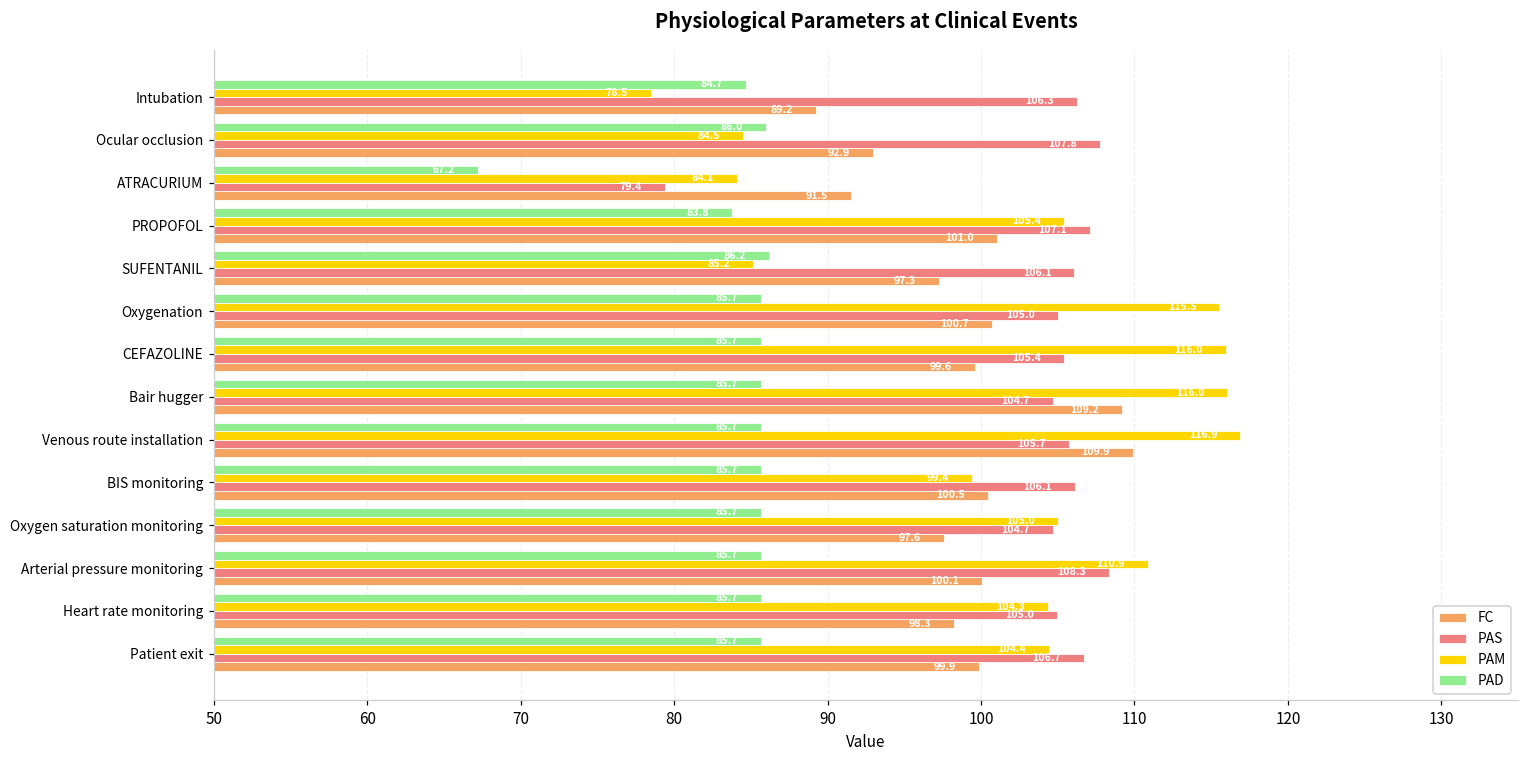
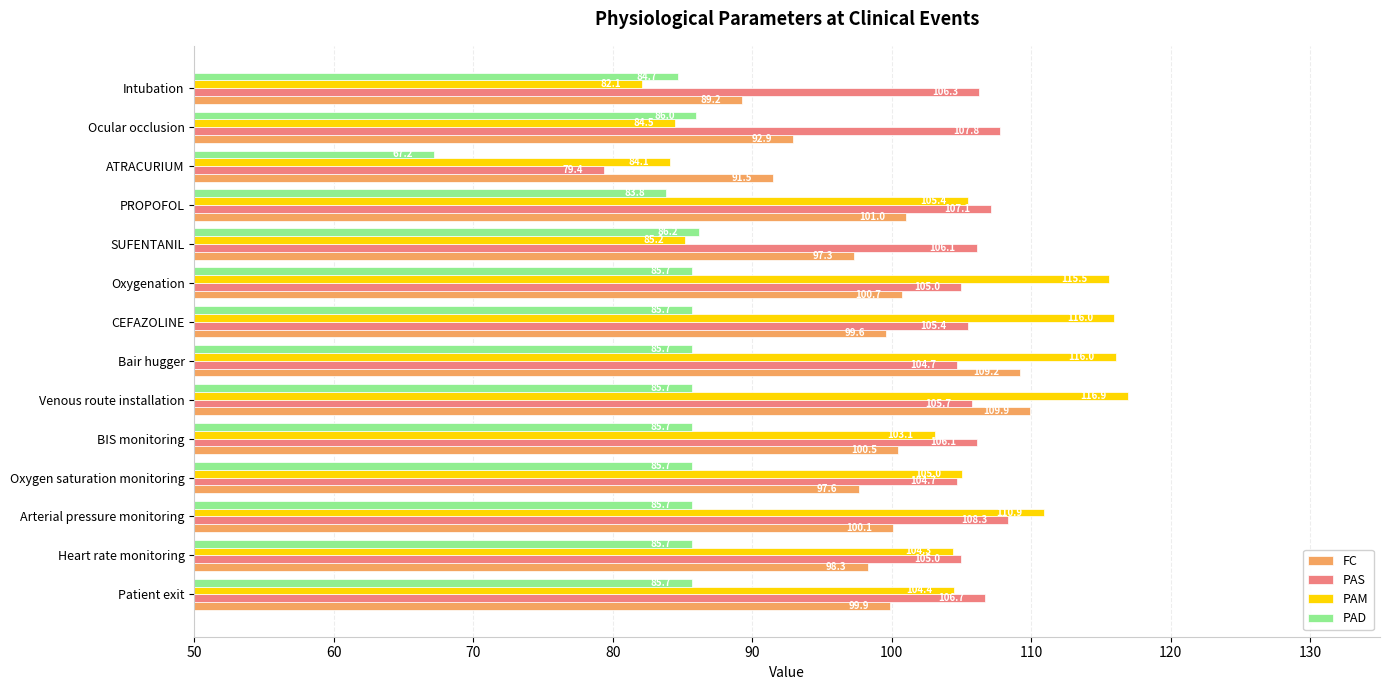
PAM, Intubation: 78.5 -> 82.1
PAM, BIS monitoring: 99.4 -> 103.1
